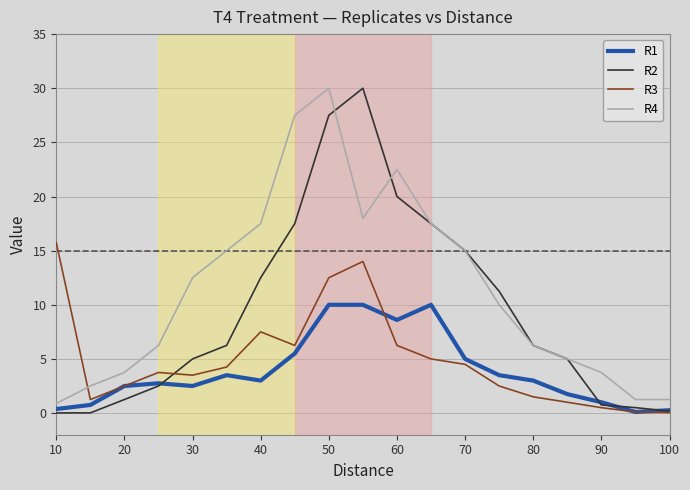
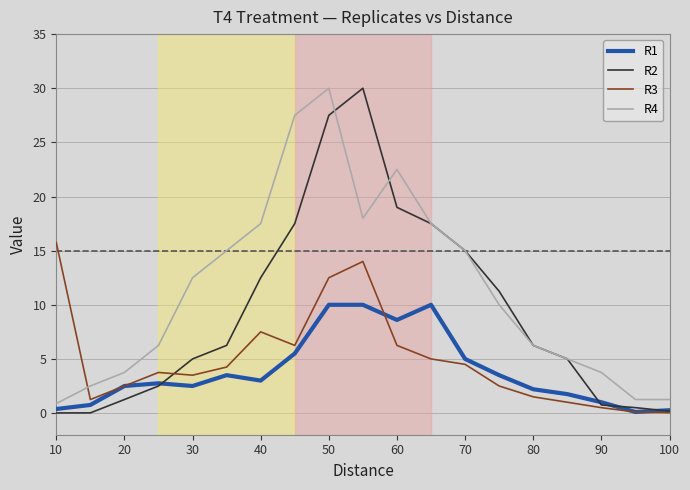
R2, 60: 20 -> 19
R1, 80: 3.0 -> 2.2
